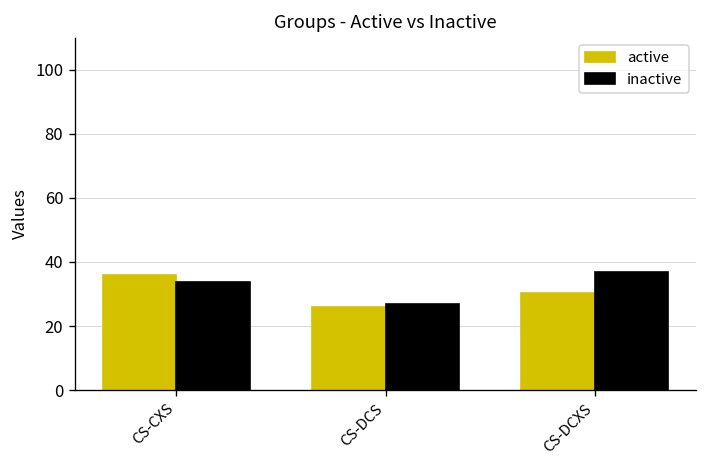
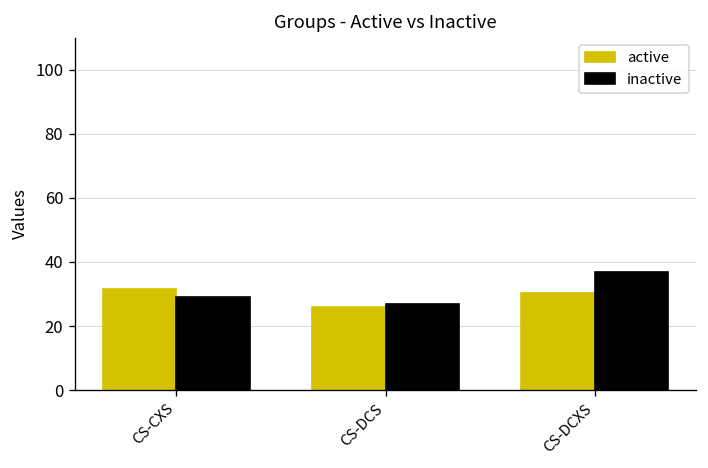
active, CS-CXS: 36 -> 32
inactive, CS-CXS: 34 -> 29
